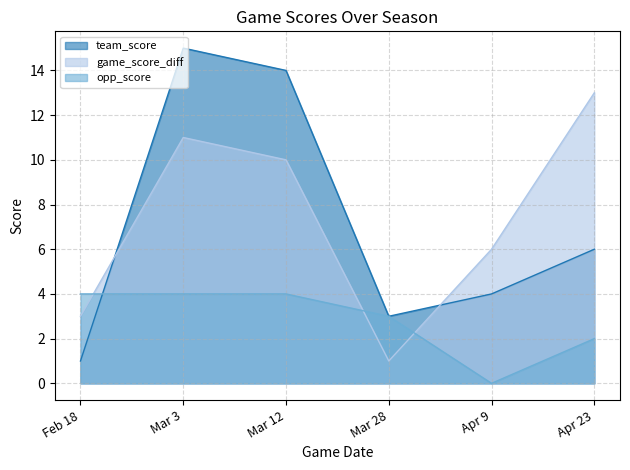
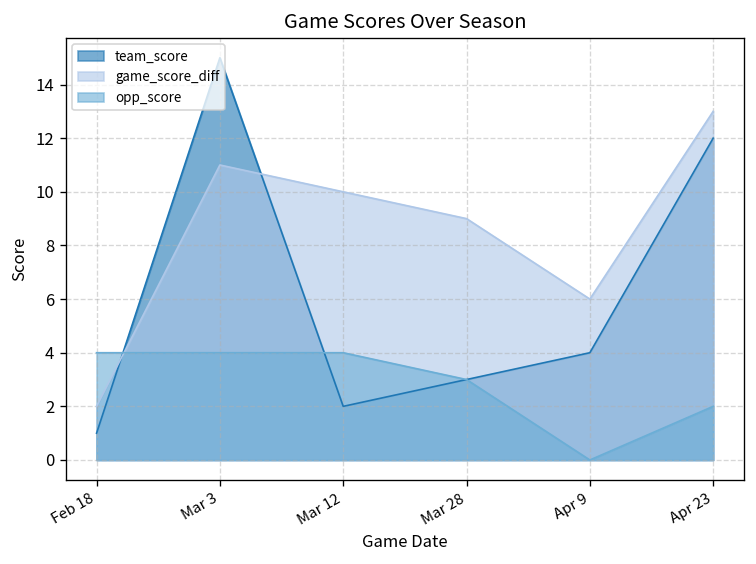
game_score_diff, Feb 18: 3 -> 2
team_score, Mar 12: 14 -> 2
game_score_diff, Mar 28: 1 -> 9
team_score, Apr 23: 6 -> 12
